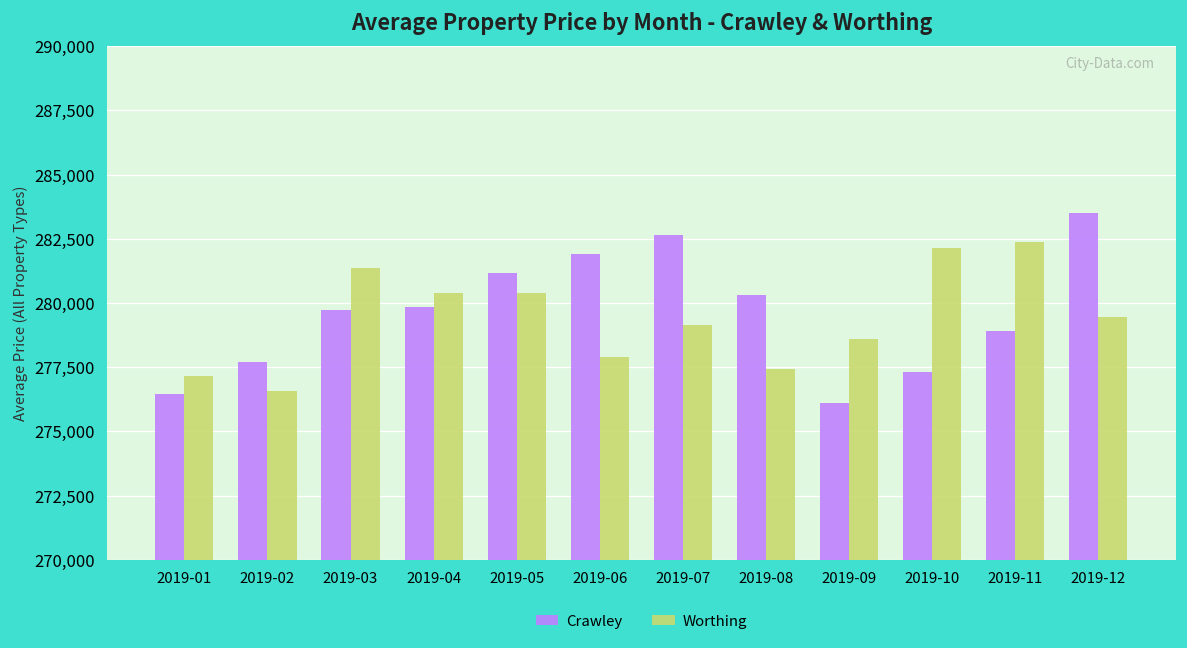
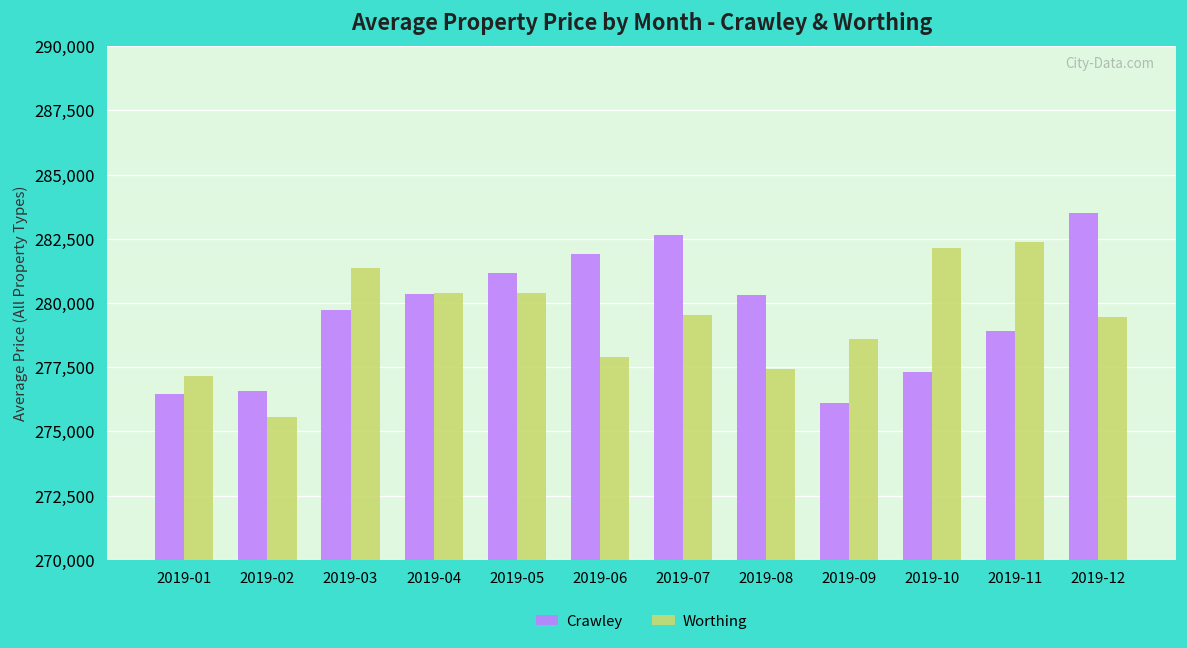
Crawley, 2019-02: 277,700 -> 276,600
Worthing, 2019-02: 276,600 -> 275,600
Crawley, 2019-04: 279,900 -> 280,300
Worthing, 2019-07: 279,100 -> 279,500
